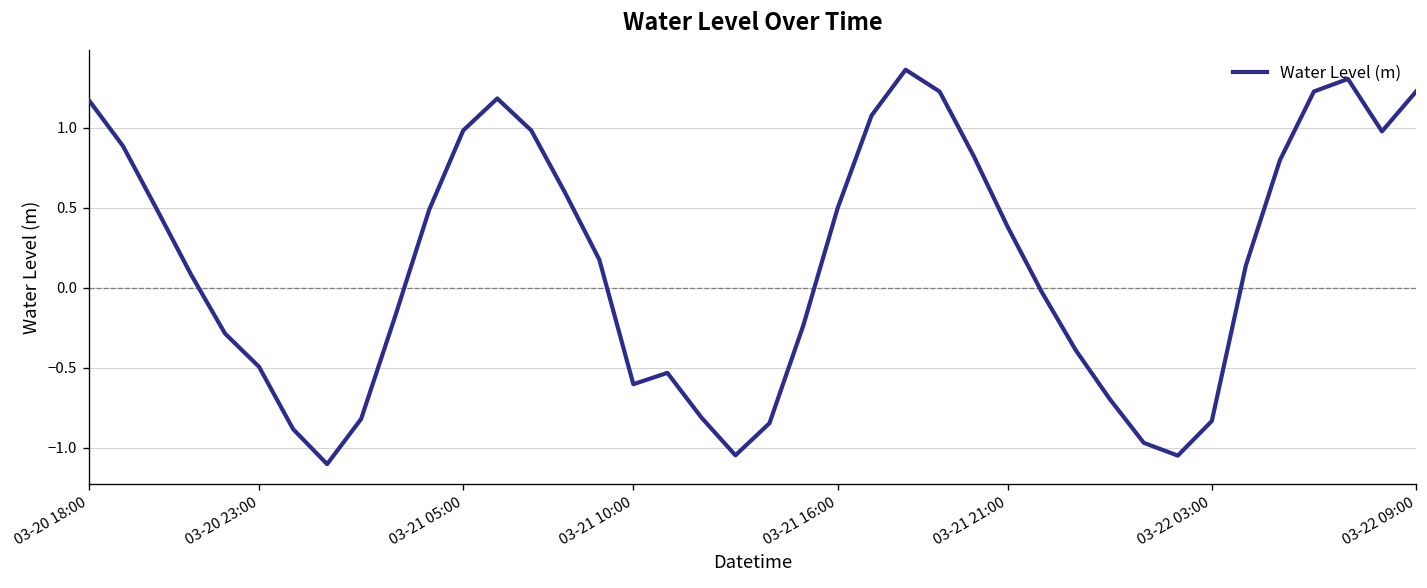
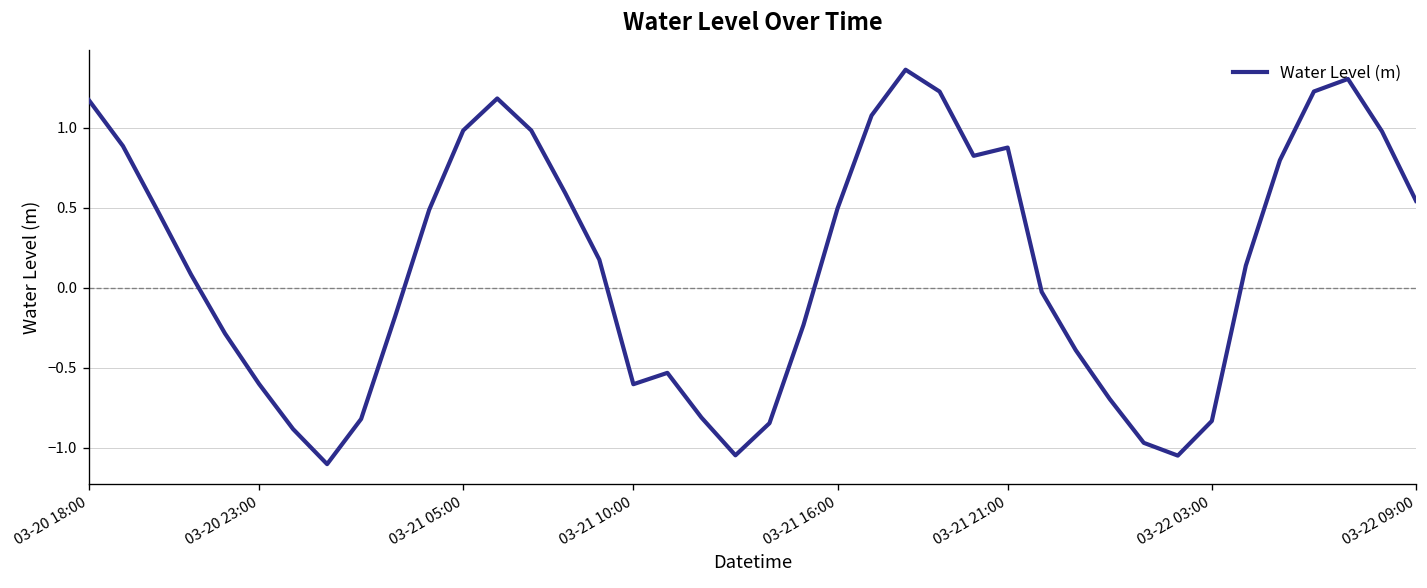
03-20 23:00: -0.49 -> -0.60
03-21 21:00: 0.38 -> 0.88
03-22 09:00: 1.23 -> 0.54
